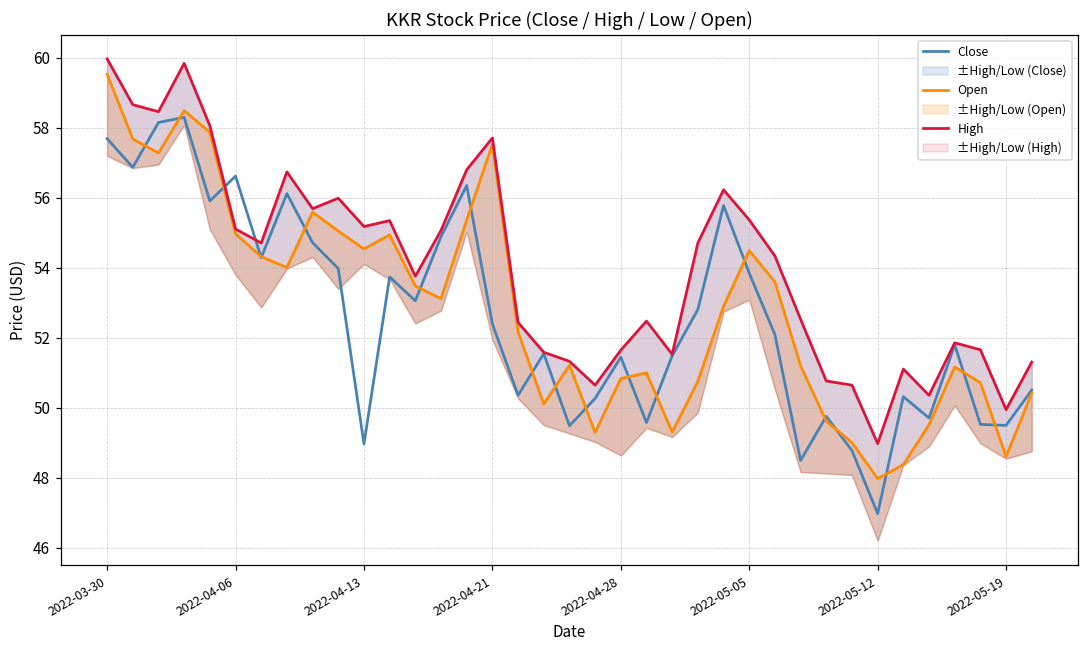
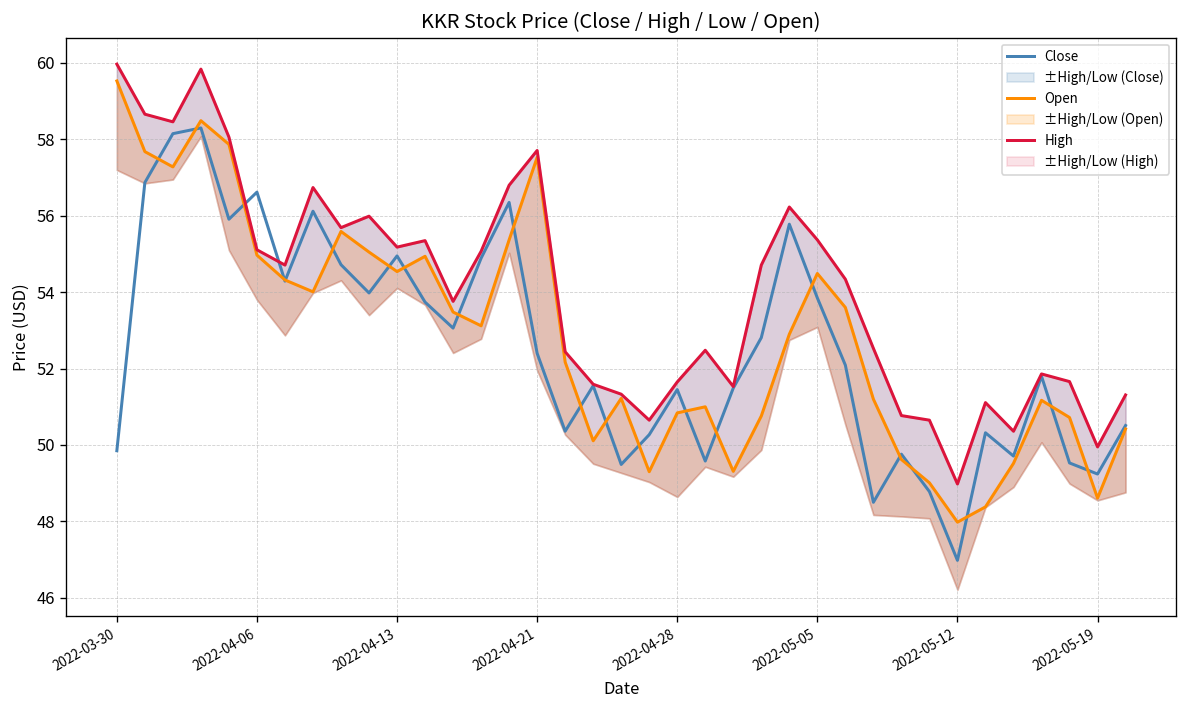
Close, 2022-03-30: 57.7 -> 49.9
Close, 2022-04-13: 49.0 -> 55.0
Close, 2022-05-19: 49.5 -> 49.2
